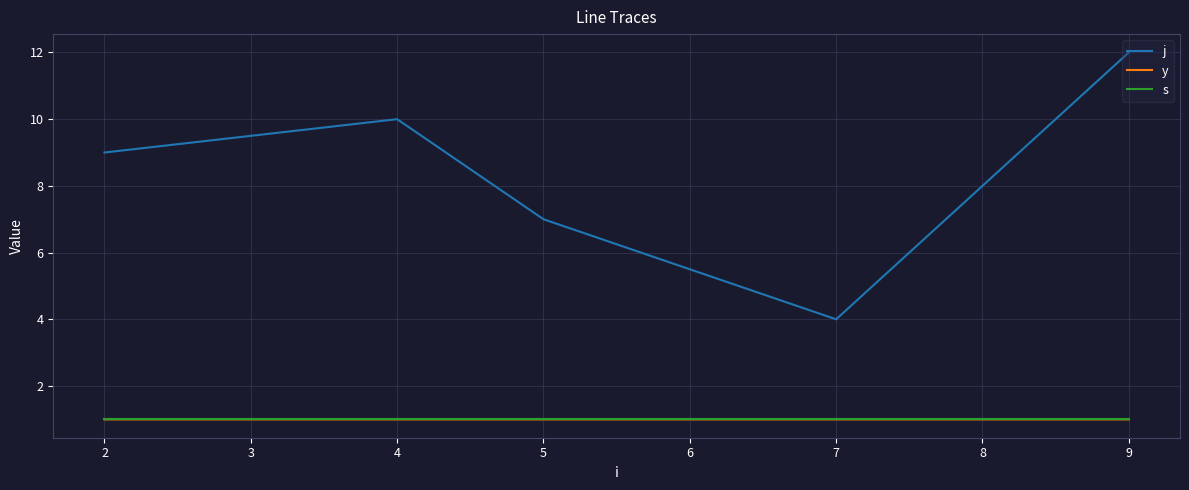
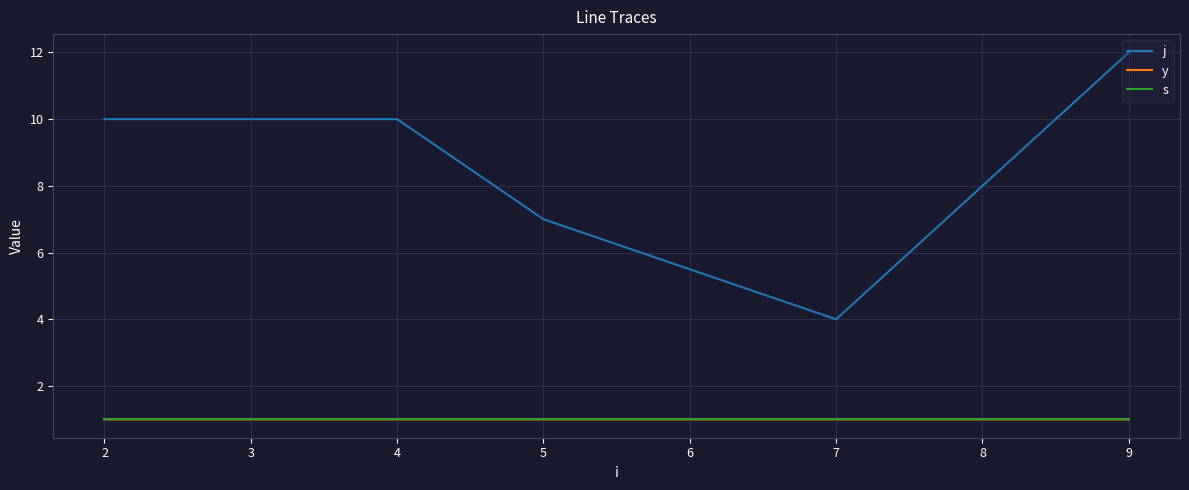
j, 2: 9 -> 10
